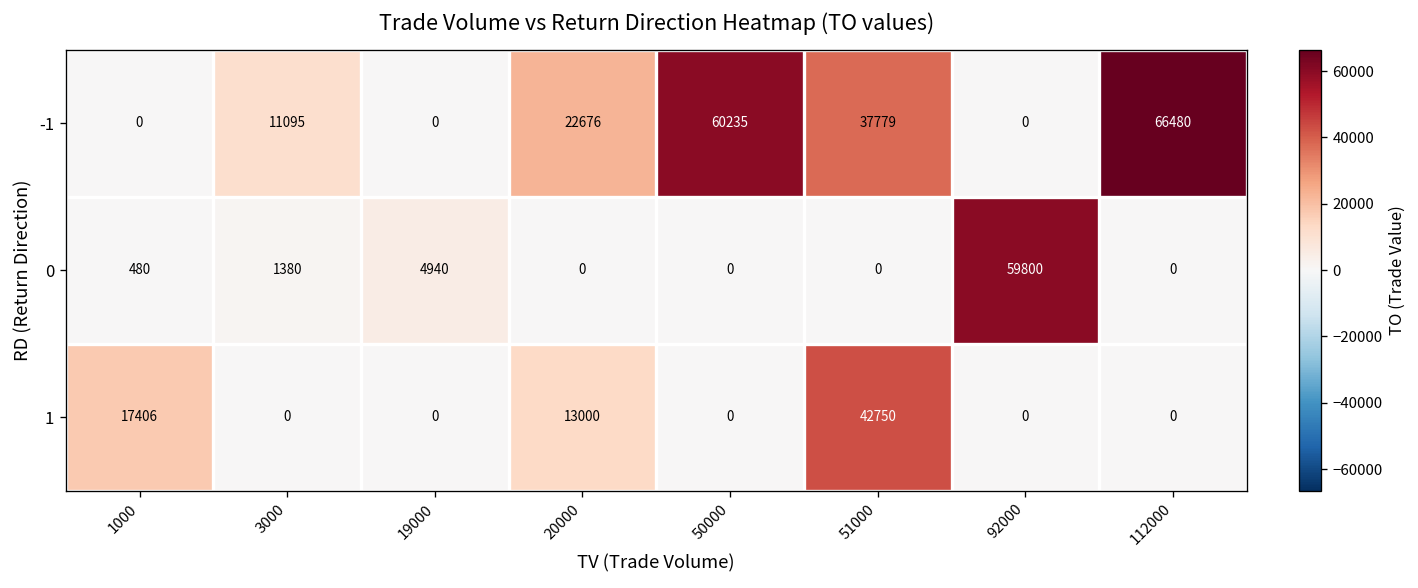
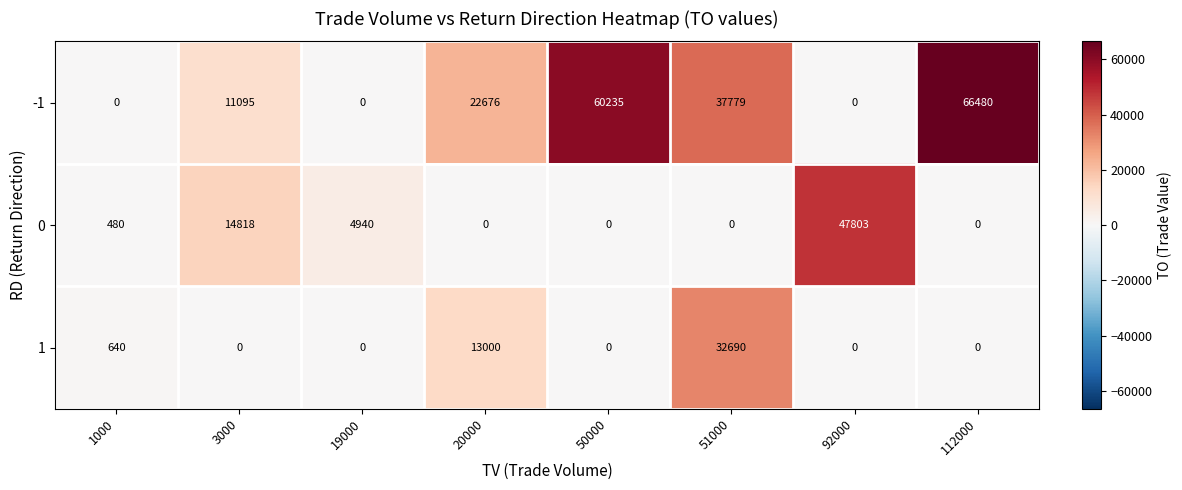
0, 3000: 1380 -> 14818
0, 92000: 59800 -> 47803
1, 1000: 17406 -> 640
1, 51000: 42750 -> 32690
